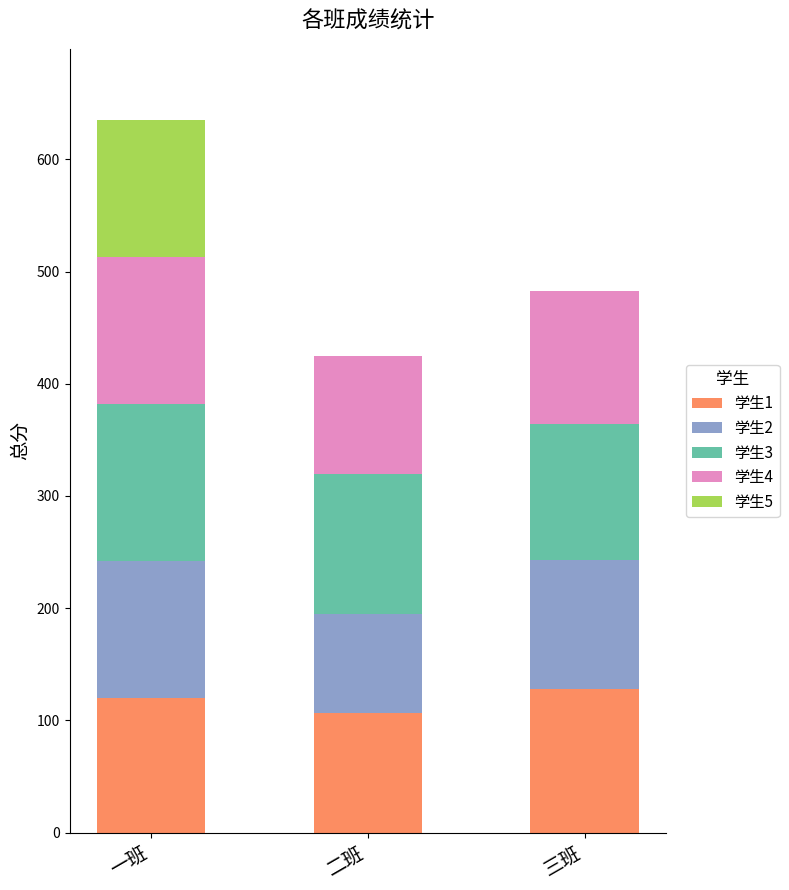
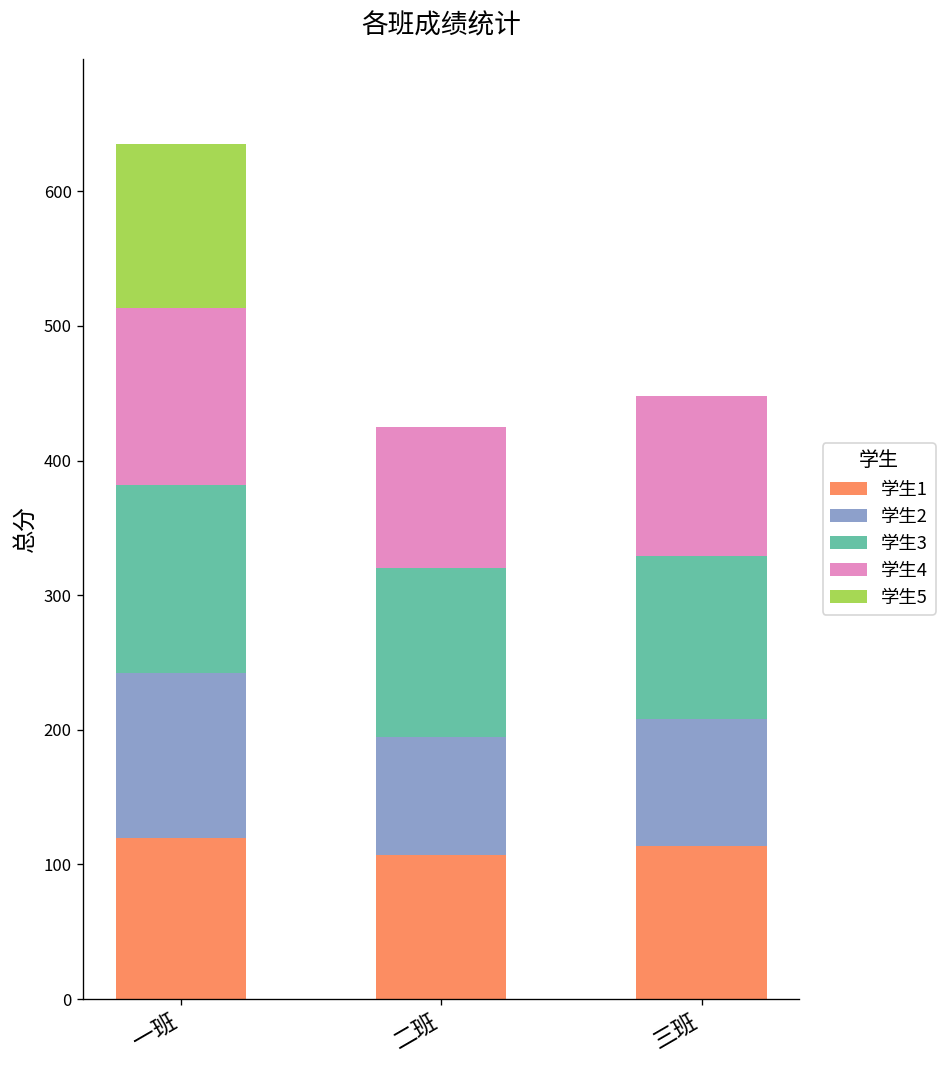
学生1, 三班: 128 -> 114
学生2, 三班: 115 -> 94
